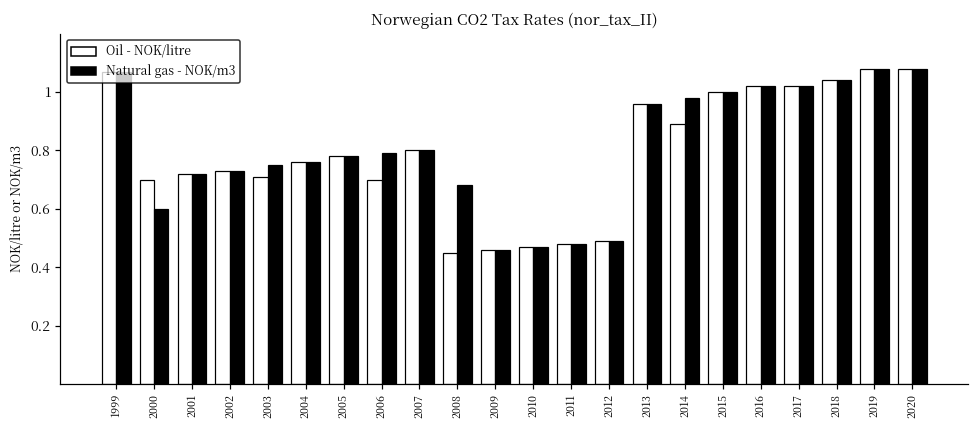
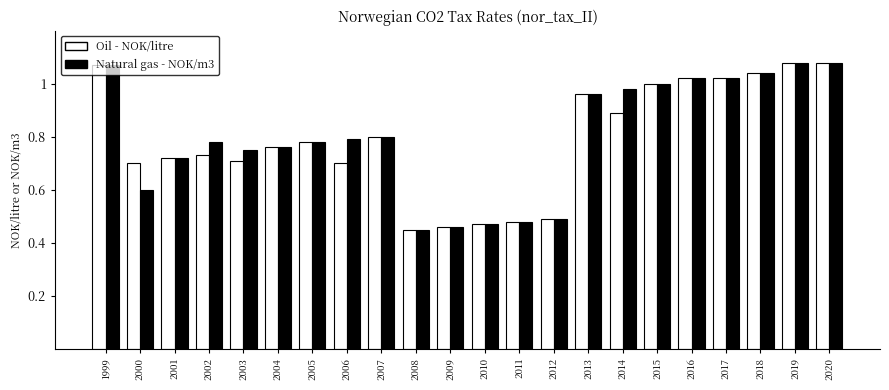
Natural gas - NOK/m3, 2002: 0.73 -> 0.78
Natural gas - NOK/m3, 2008: 0.68 -> 0.45
